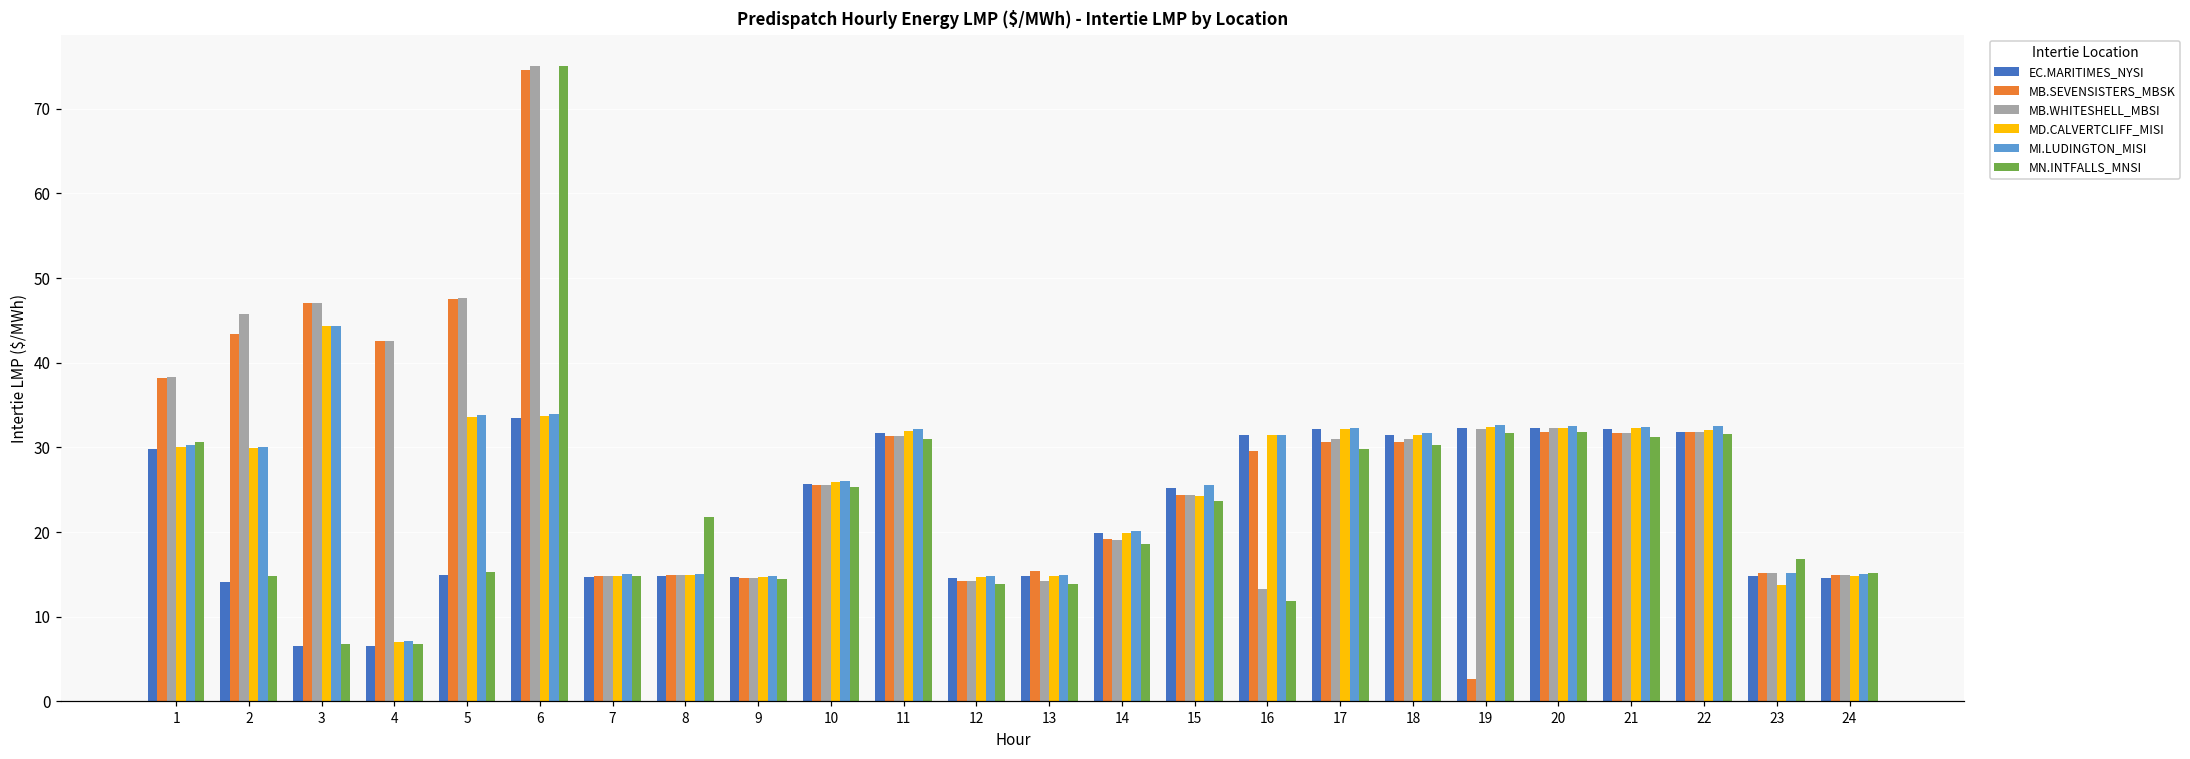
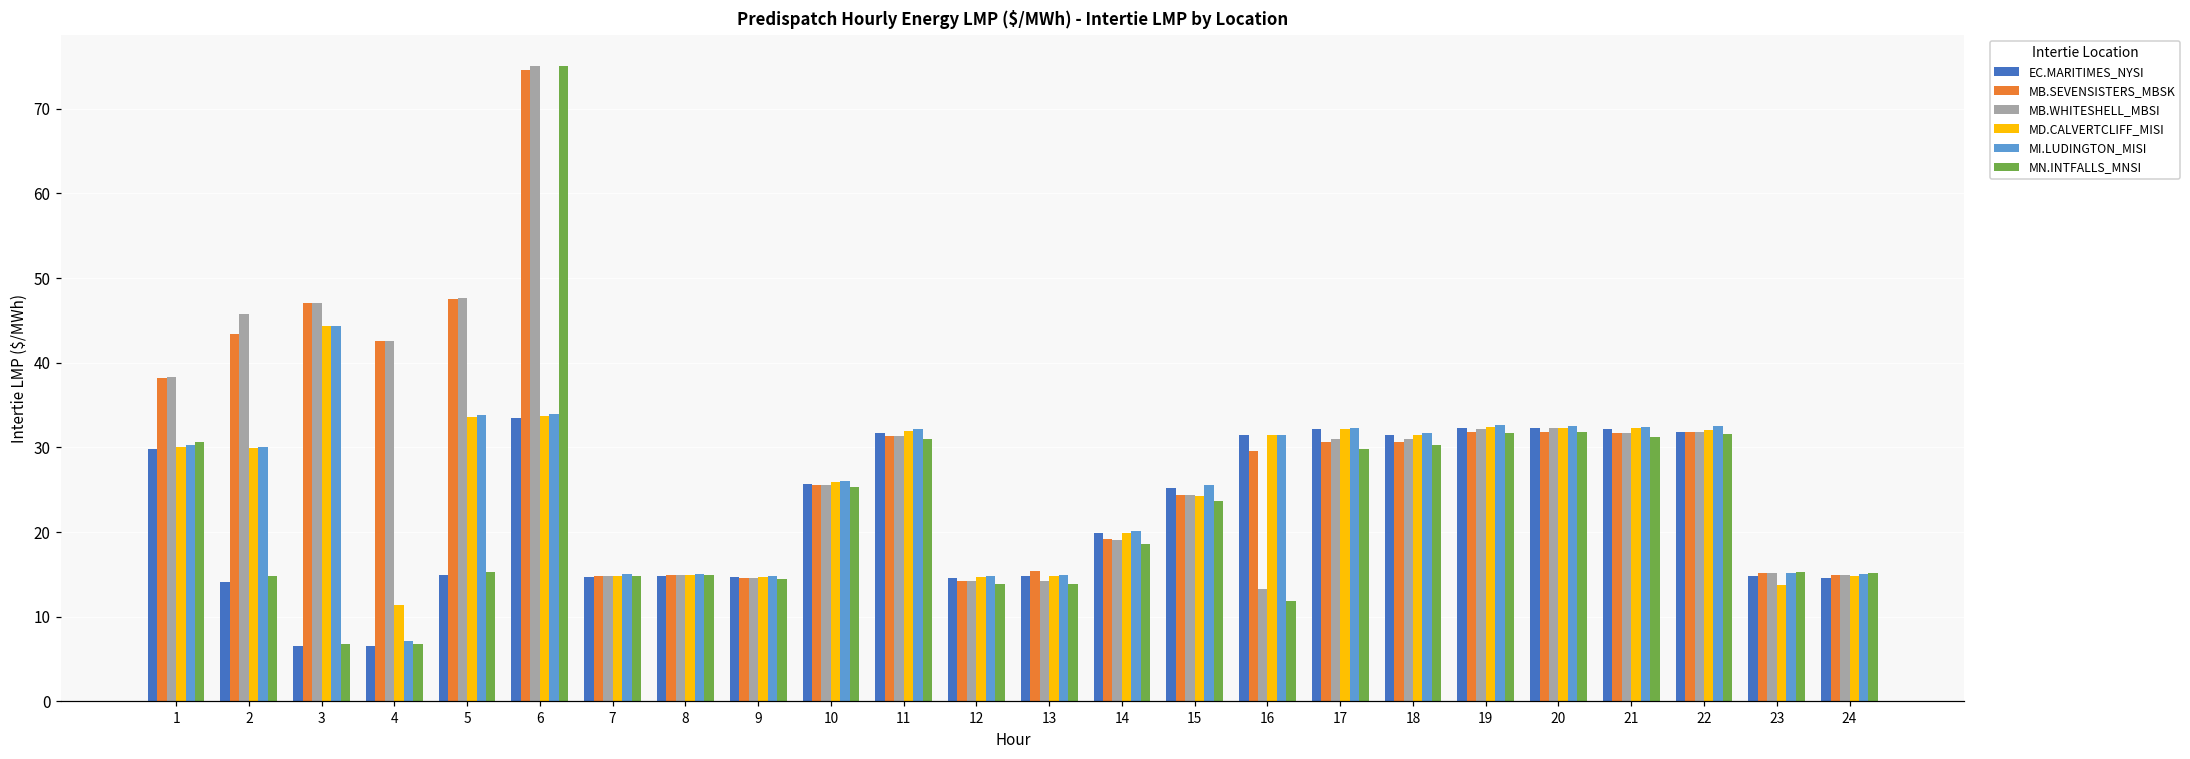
MD.CALVERTCLIFF_MISI, 4: 7 -> 11
MN.INTFALLS_MNSI, 8: 22 -> 15
MB.SEVENSISTERS_MBSK, 19: 3 -> 32
MN.INTFALLS_MNSI, 23: 17 -> 15
